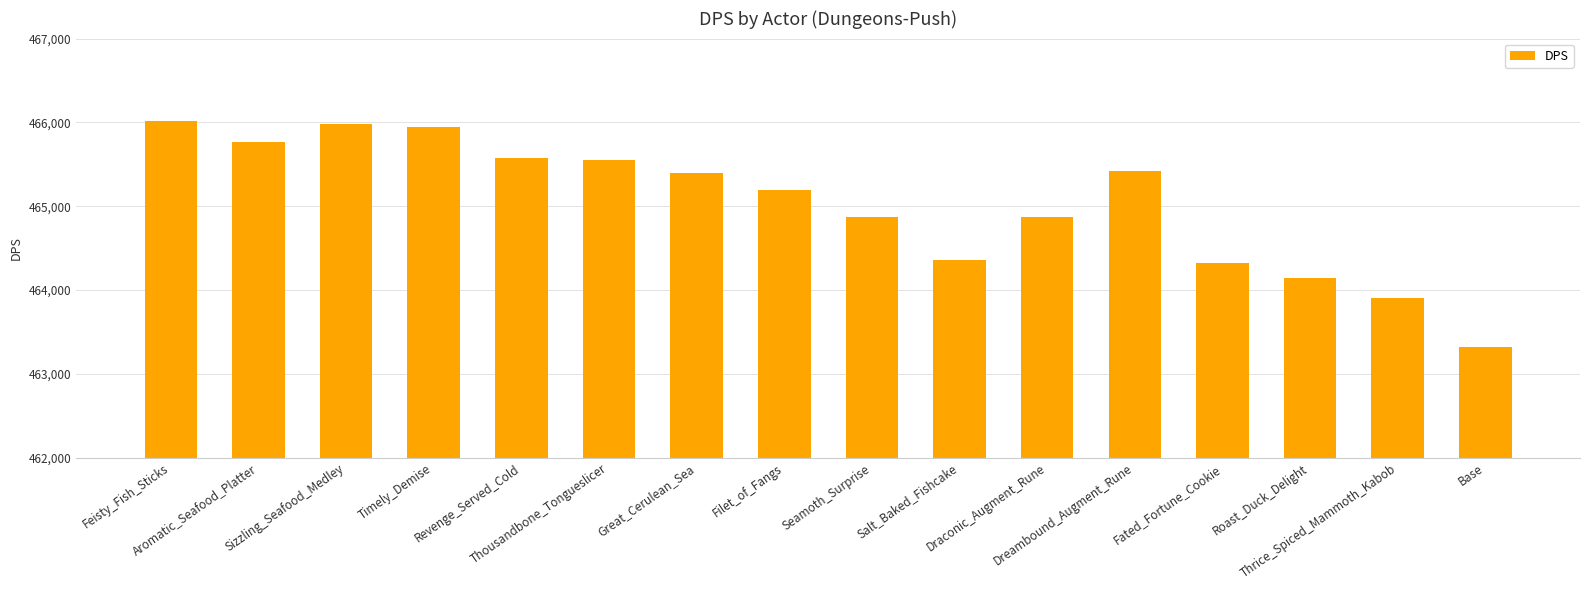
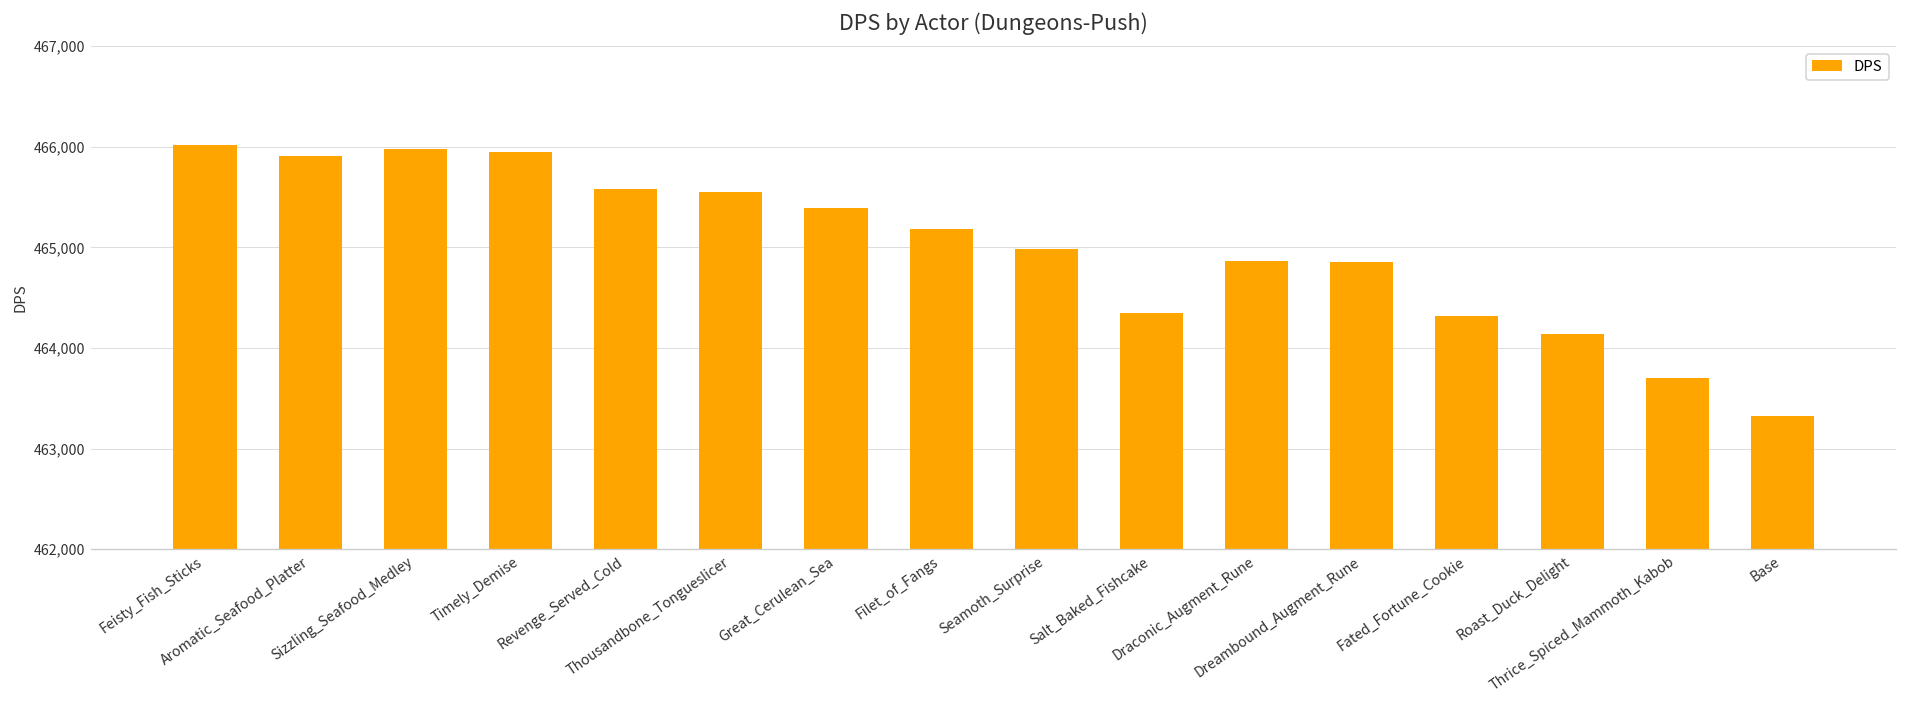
Aromatic_Seafood_Platter: 465,800 -> 465,900
Seamoth_Surprise: 464,900 -> 465,000
Dreambound_Augment_Rune: 465,400 -> 464,900
Thrice_Spiced_Mammoth_Kabob: 463,900 -> 463,700
